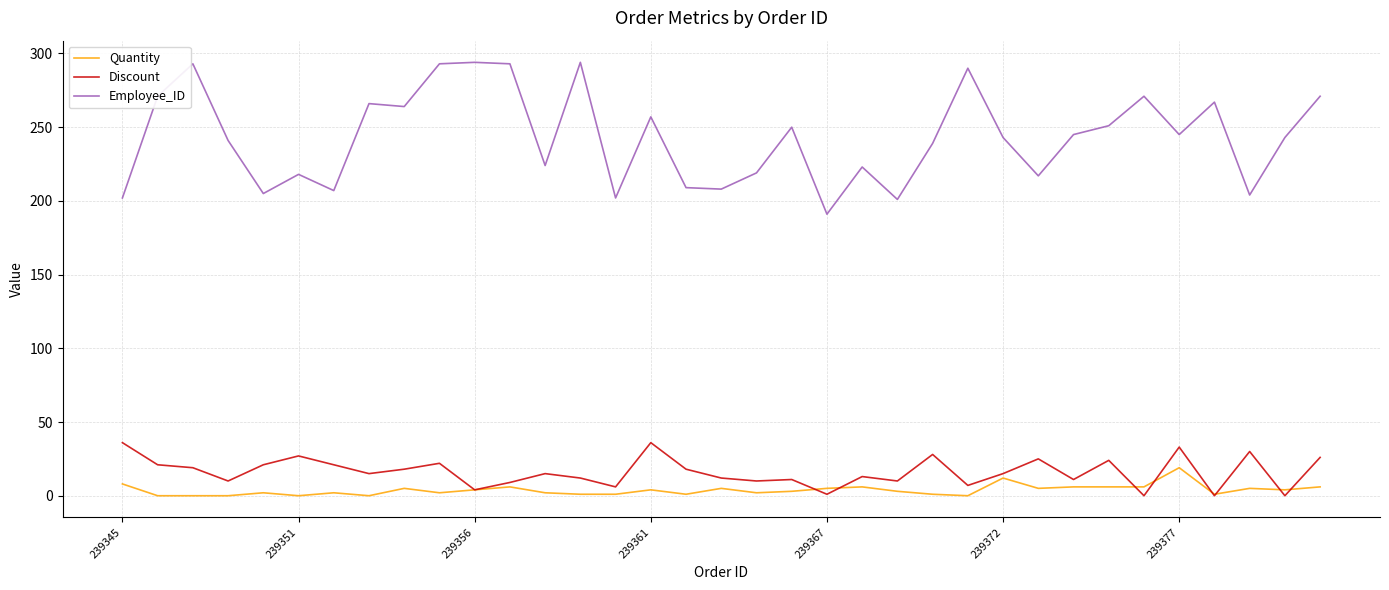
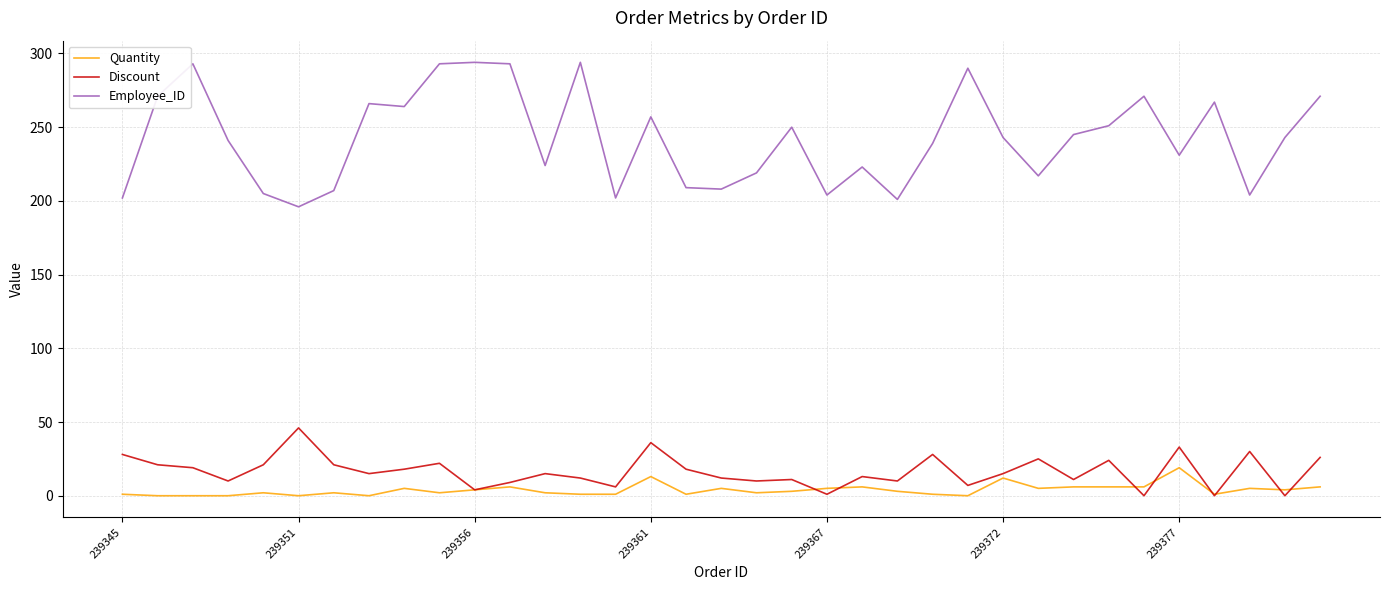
Quantity, 239345: 8 -> 1
Discount, 239345: 36 -> 28
Discount, 239351: 27 -> 46
Employee_ID, 239351: 218 -> 196
Quantity, 239361: 4 -> 13
Employee_ID, 239367: 191 -> 204
Employee_ID, 239377: 245 -> 231
